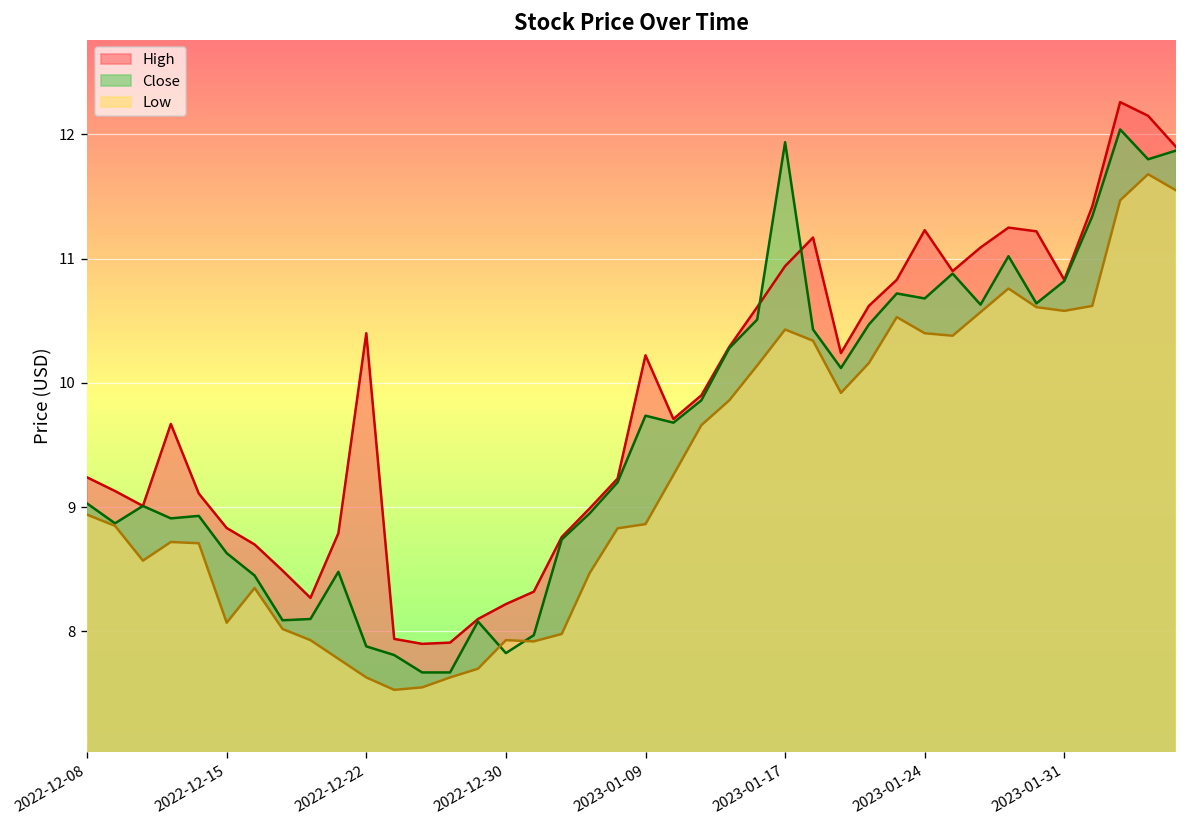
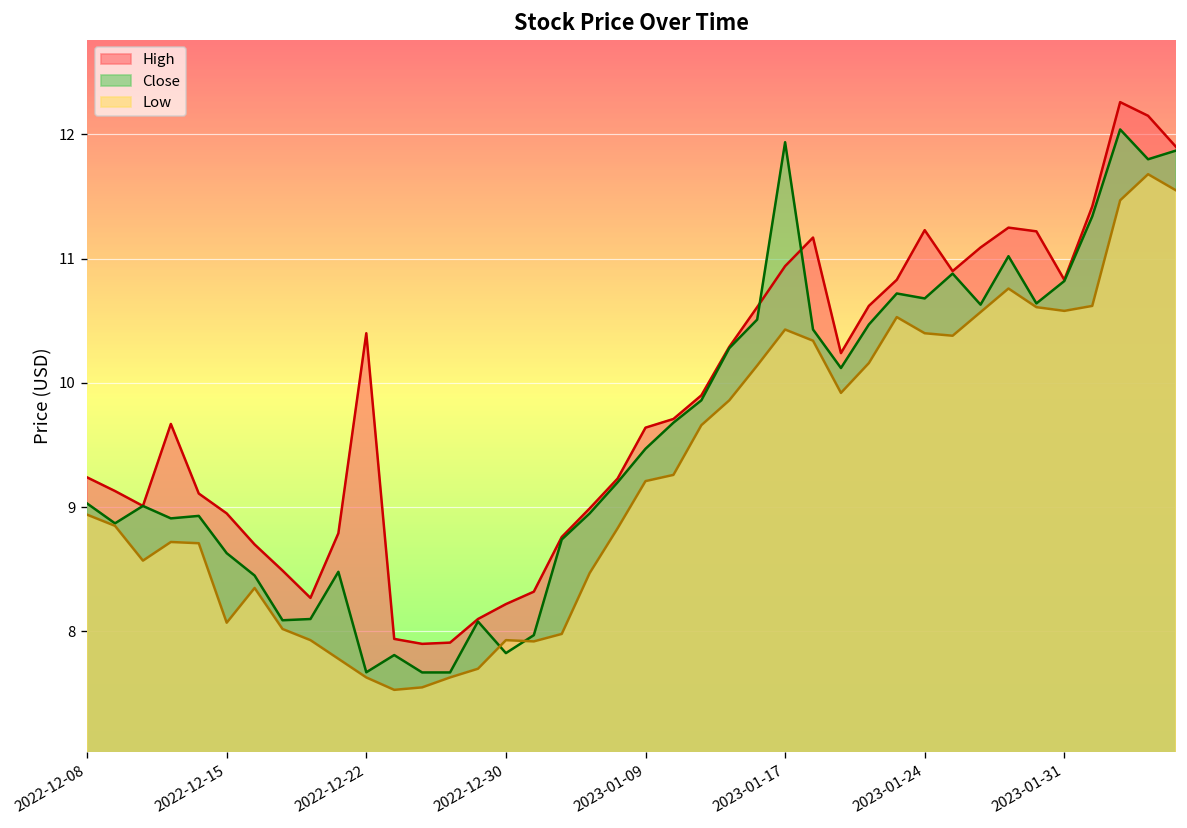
High, 2022-12-15: 8.83 -> 8.95
Close, 2022-12-22: 7.88 -> 7.67
High, 2023-01-09: 10.22 -> 9.64
Close, 2023-01-09: 9.74 -> 9.47
Low, 2023-01-09: 8.86 -> 9.21
